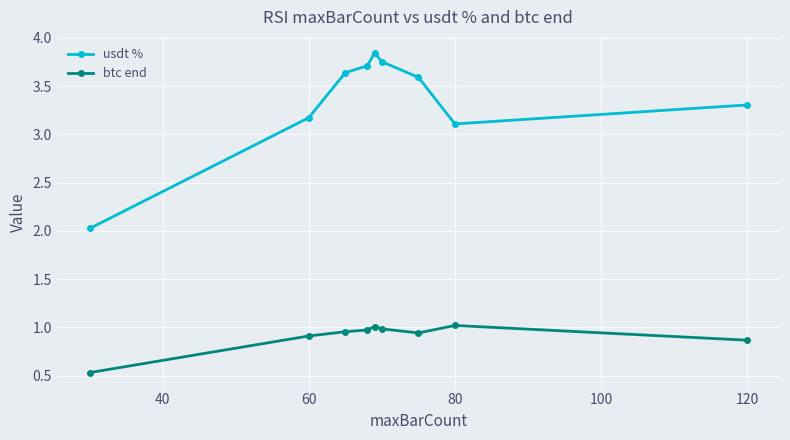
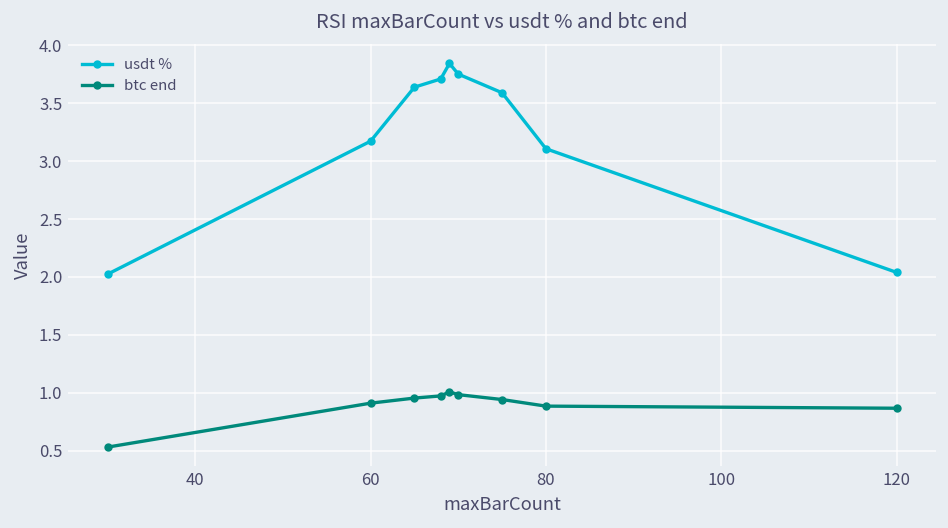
btc end, 80: 1.0 -> 0.9
usdt %, 120: 3.3 -> 2.0
